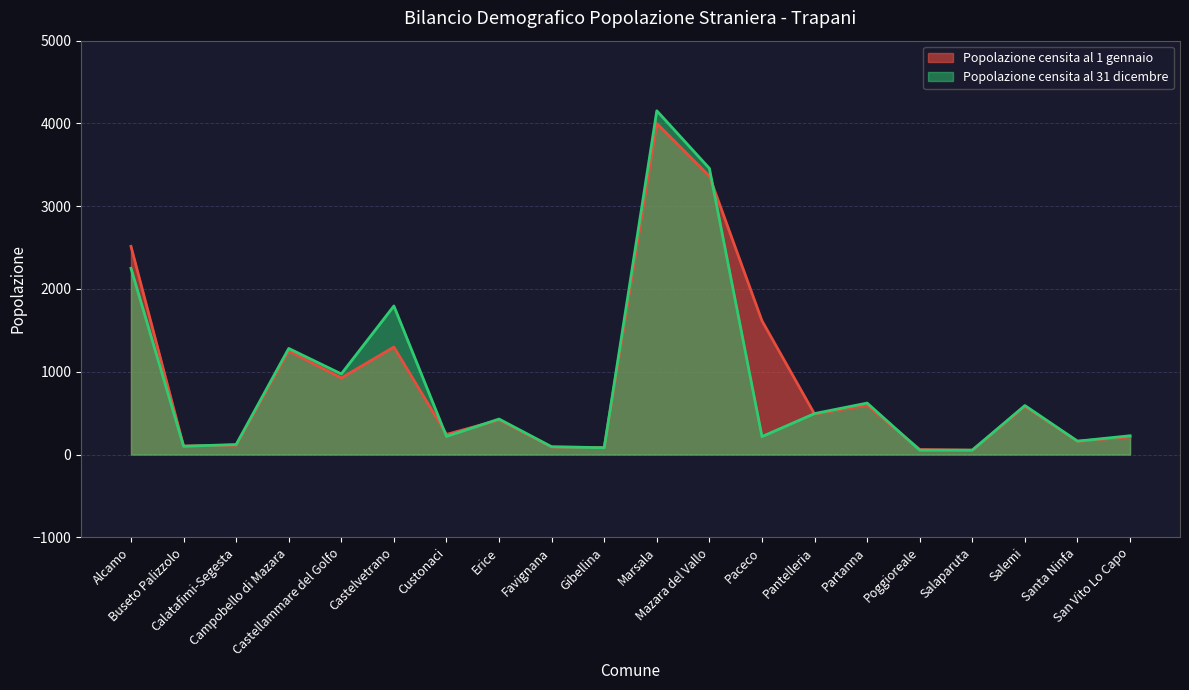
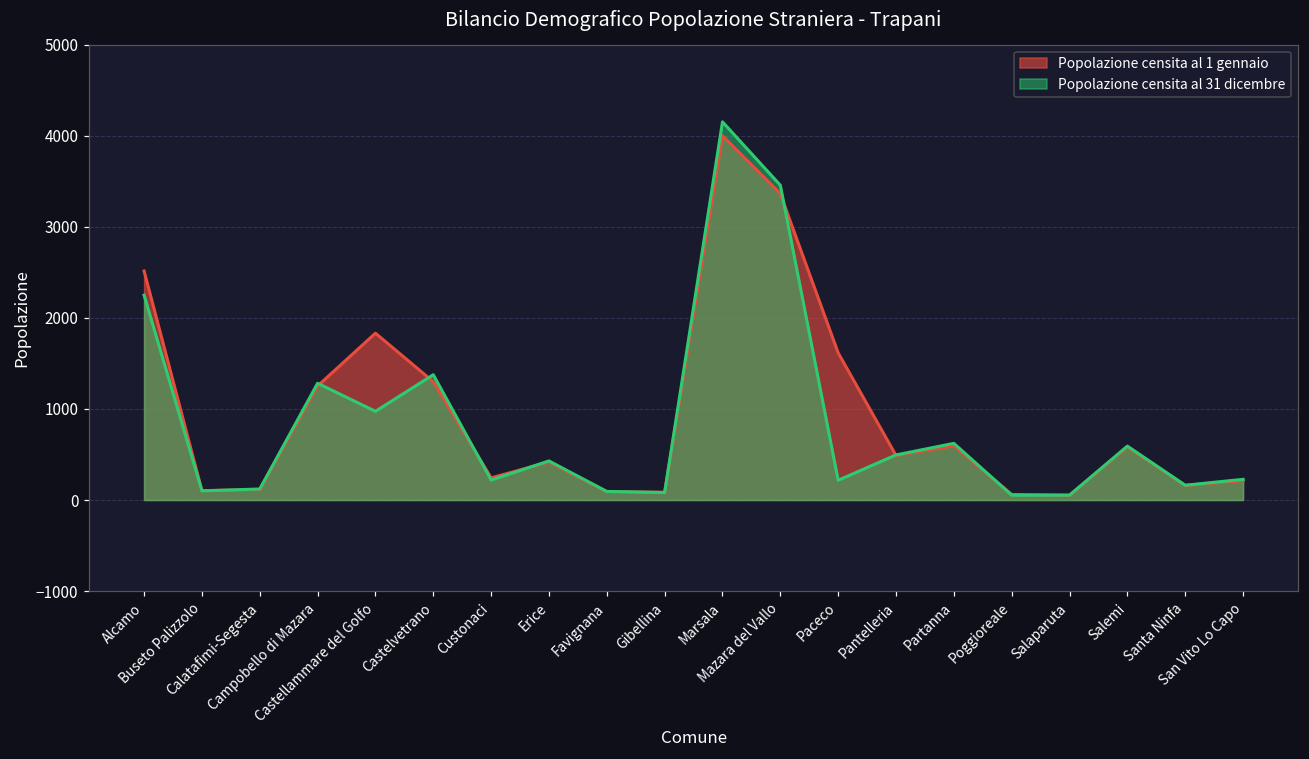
Popolazione censita al 1 gennaio, Castellammare del Golfo: 900 -> 1800
Popolazione censita al 31 dicembre, Castelvetrano: 1800 -> 1400
